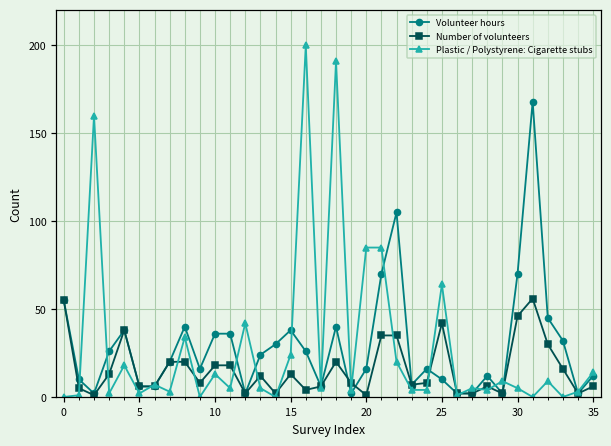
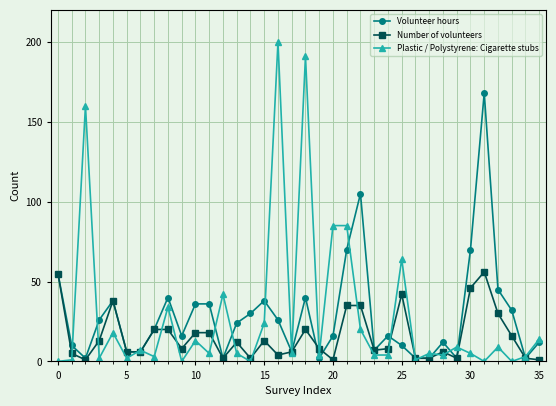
Number of volunteers, 35: 6 -> 1
